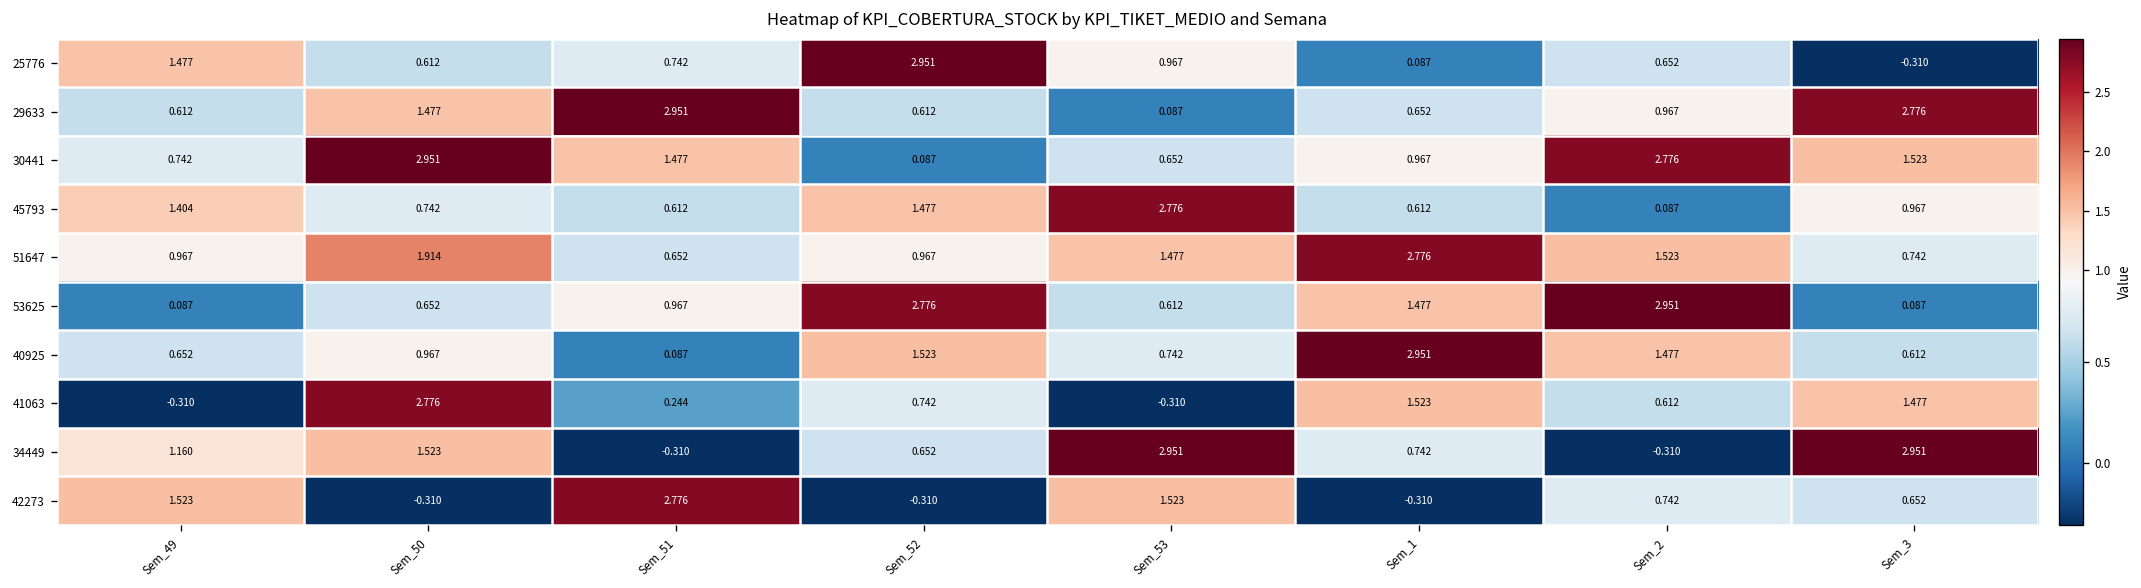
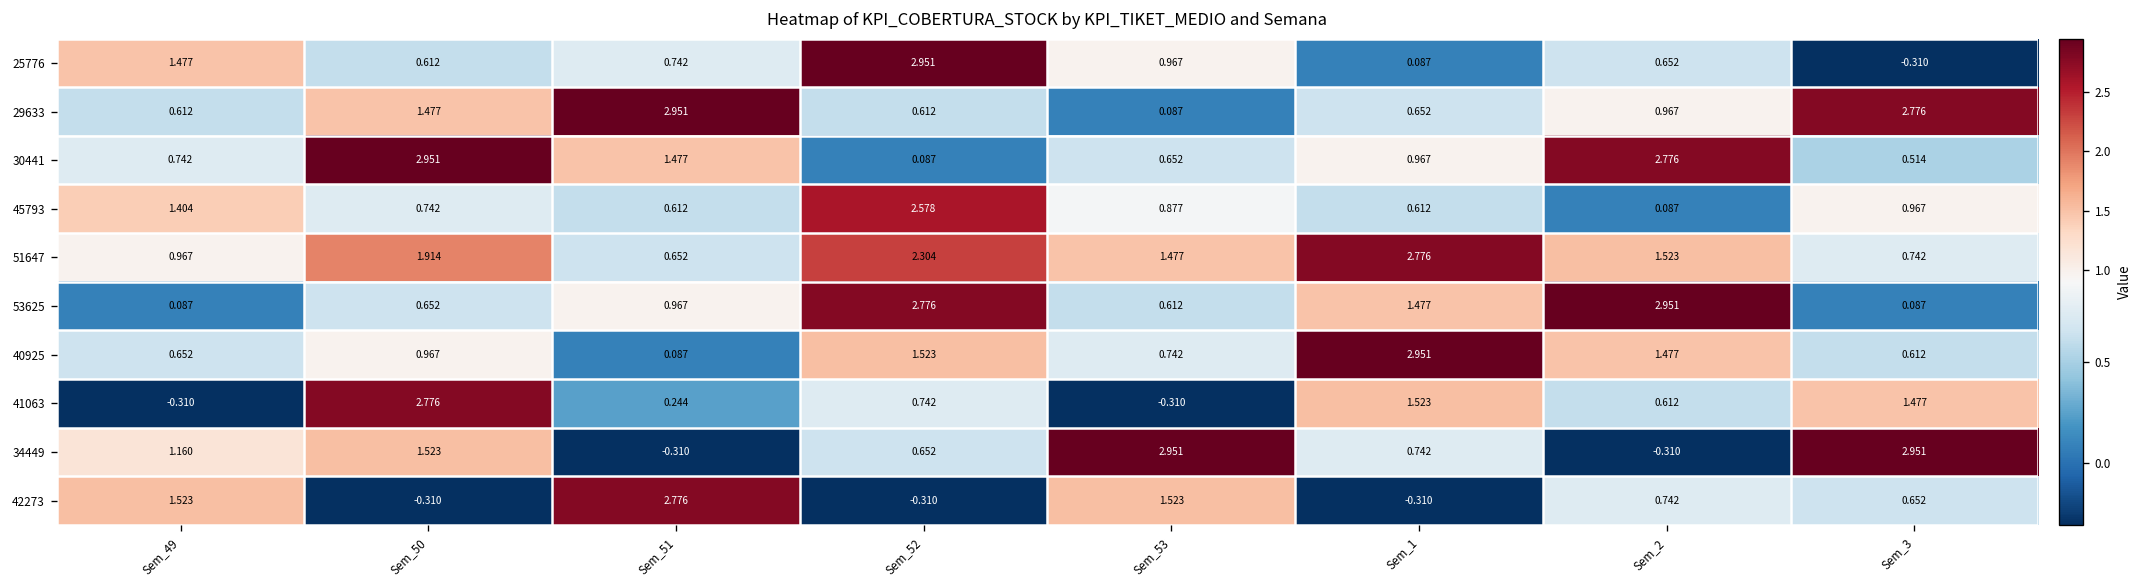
30441, Sem_3: 1.523 -> 0.514
45793, Sem_52: 1.477 -> 2.578
45793, Sem_53: 2.776 -> 0.877
51647, Sem_52: 0.967 -> 2.304
